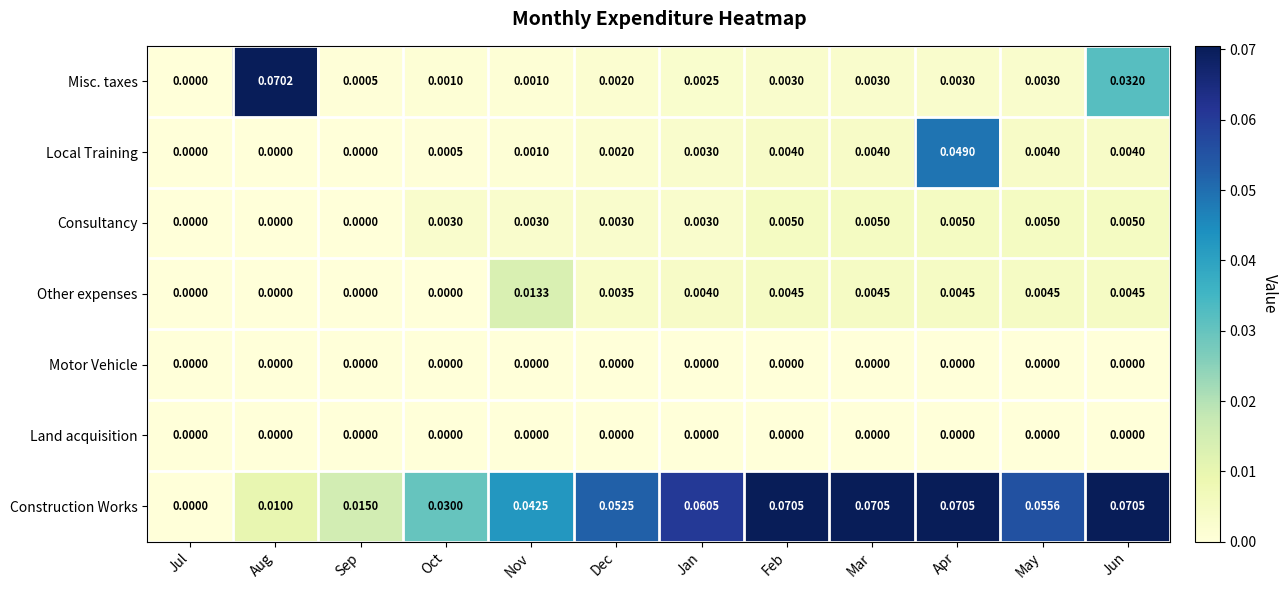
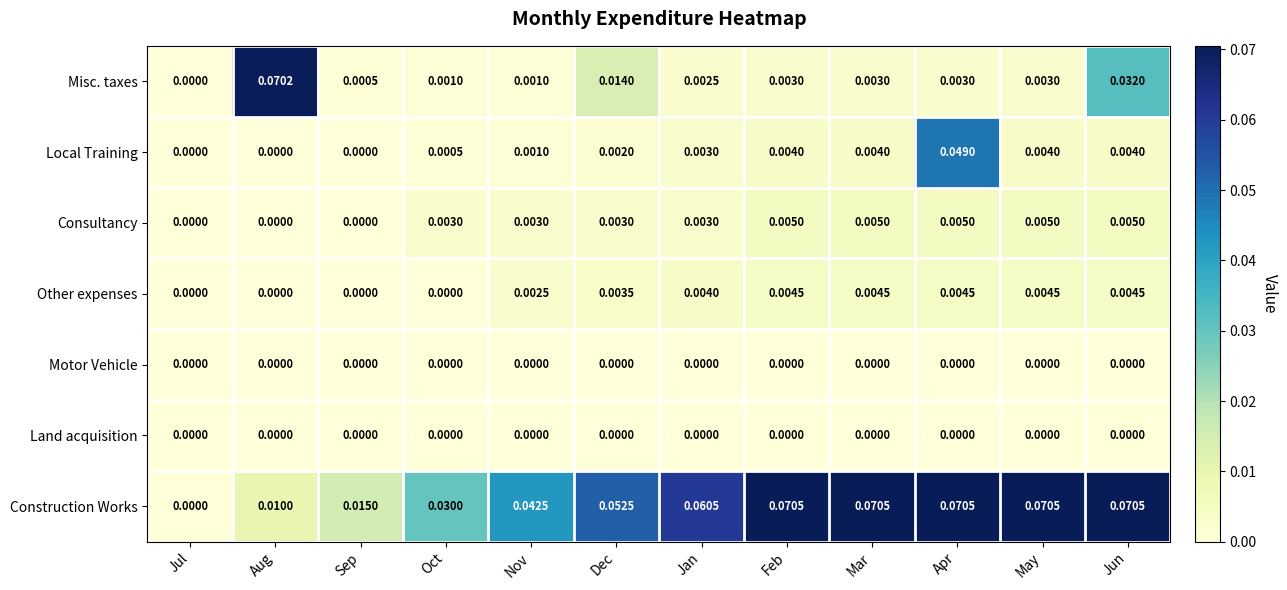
Misc. taxes, Dec: 0.0020 -> 0.0140
Other expenses, Nov: 0.0133 -> 0.0025
Construction Works, May: 0.0556 -> 0.0705
